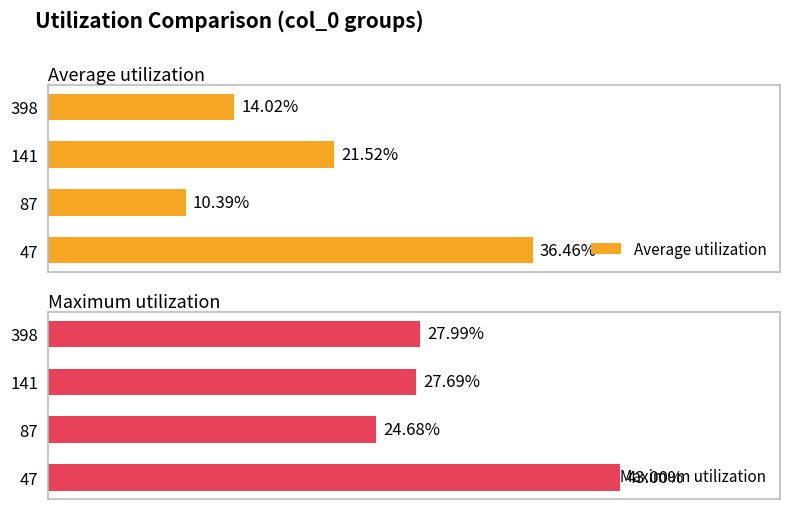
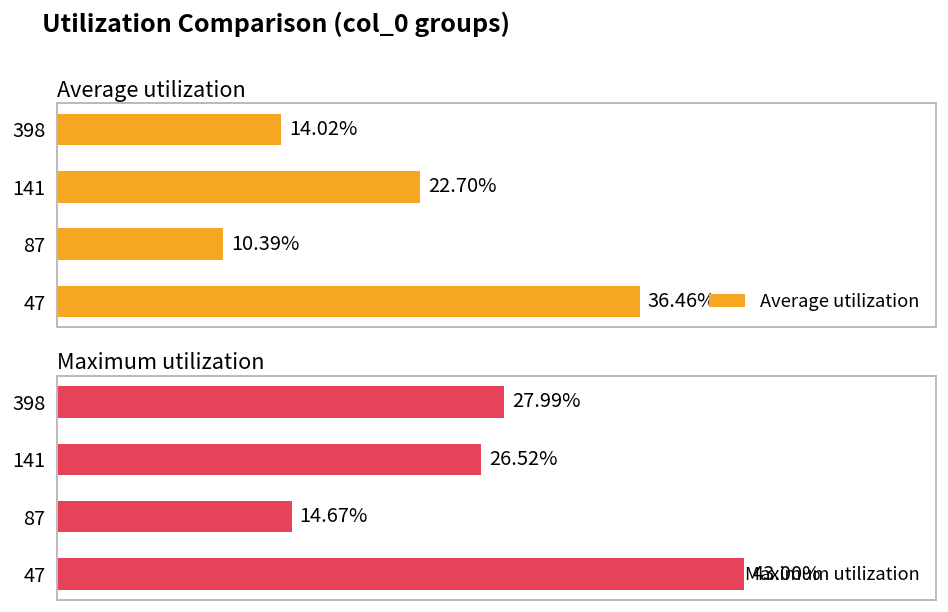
Average utilization, 141: 21.52% -> 22.70%
Maximum utilization, 141: 27.69% -> 26.52%
Maximum utilization, 87: 24.68% -> 14.67%
